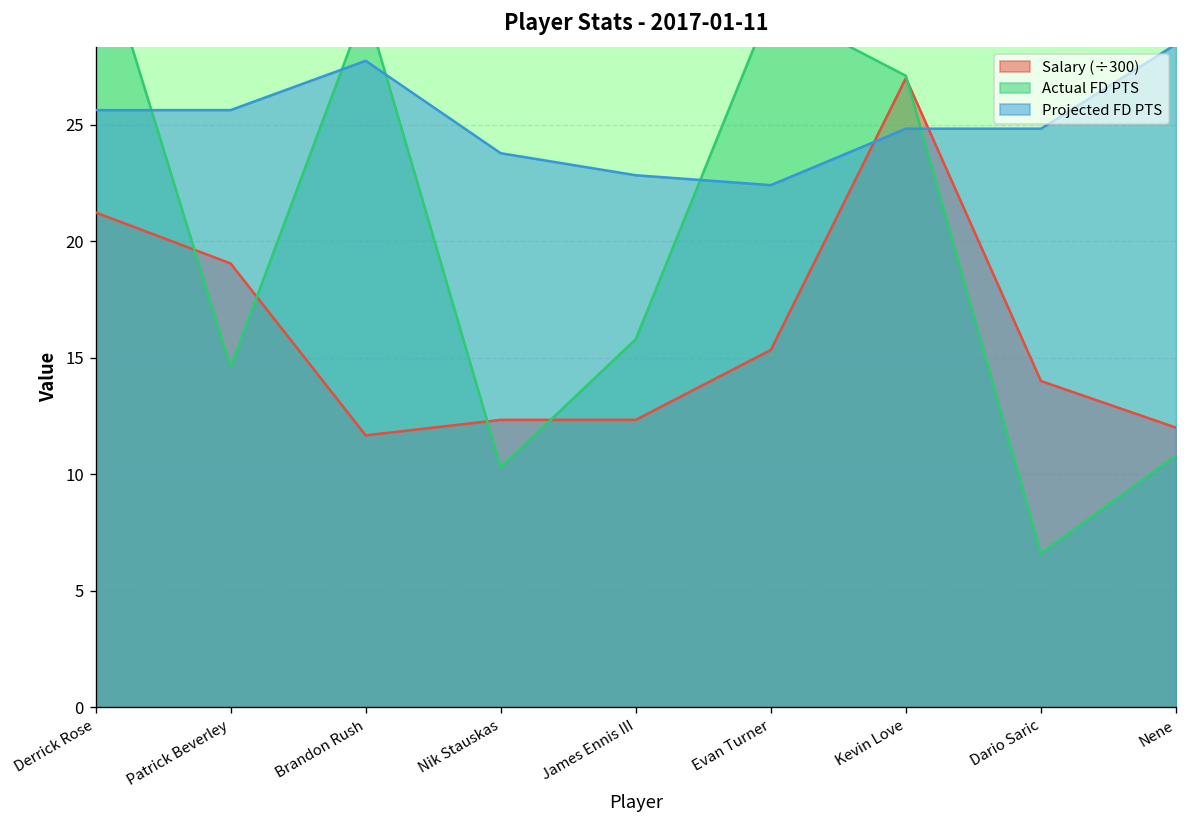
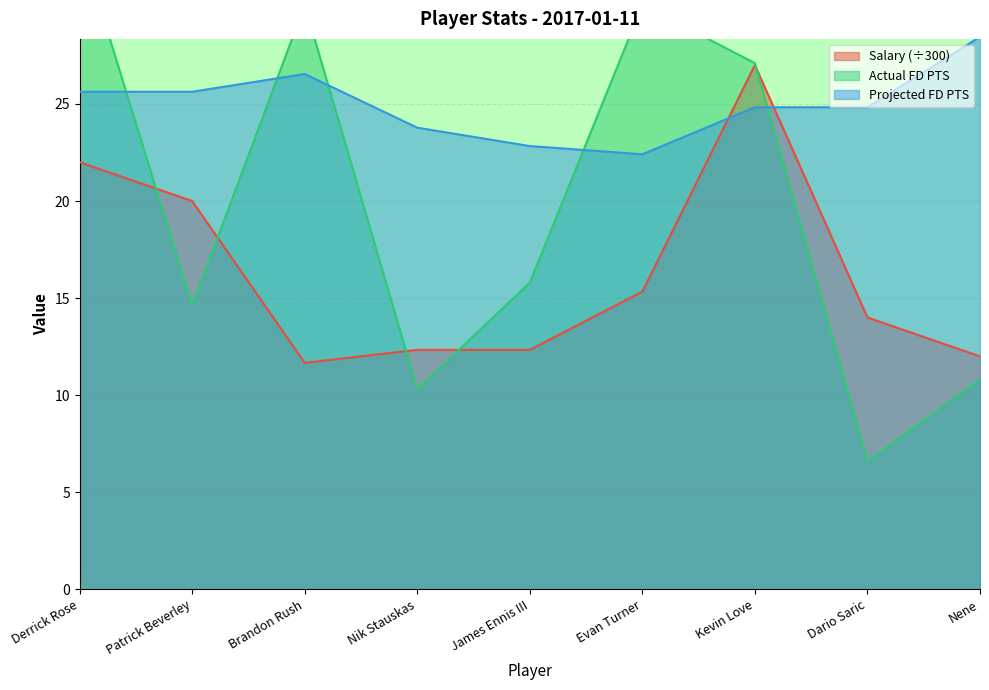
Salary (÷300), Derrick Rose: 21.2 -> 22.0
Salary (÷300), Patrick Beverley: 19.0 -> 20.0
Projected FD PTS, Brandon Rush: 27.7 -> 26.5
